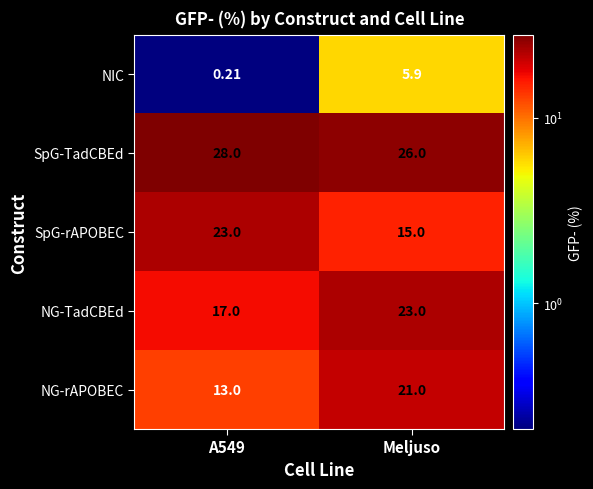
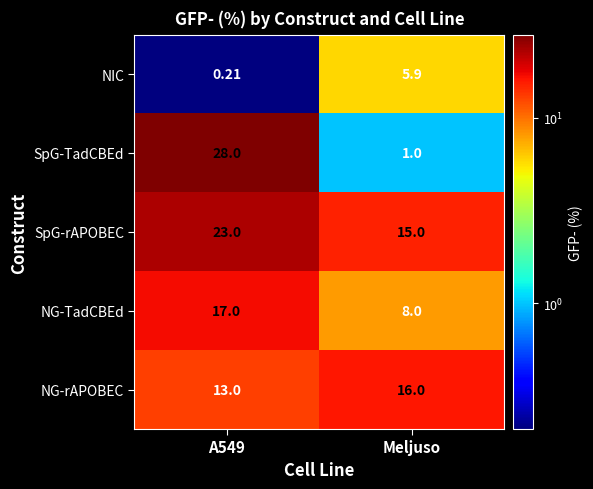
SpG-TadCBEd, Meljuso: 26.0 -> 1.0
NG-TadCBEd, Meljuso: 23.0 -> 8.0
NG-rAPOBEC, Meljuso: 21.0 -> 16.0
